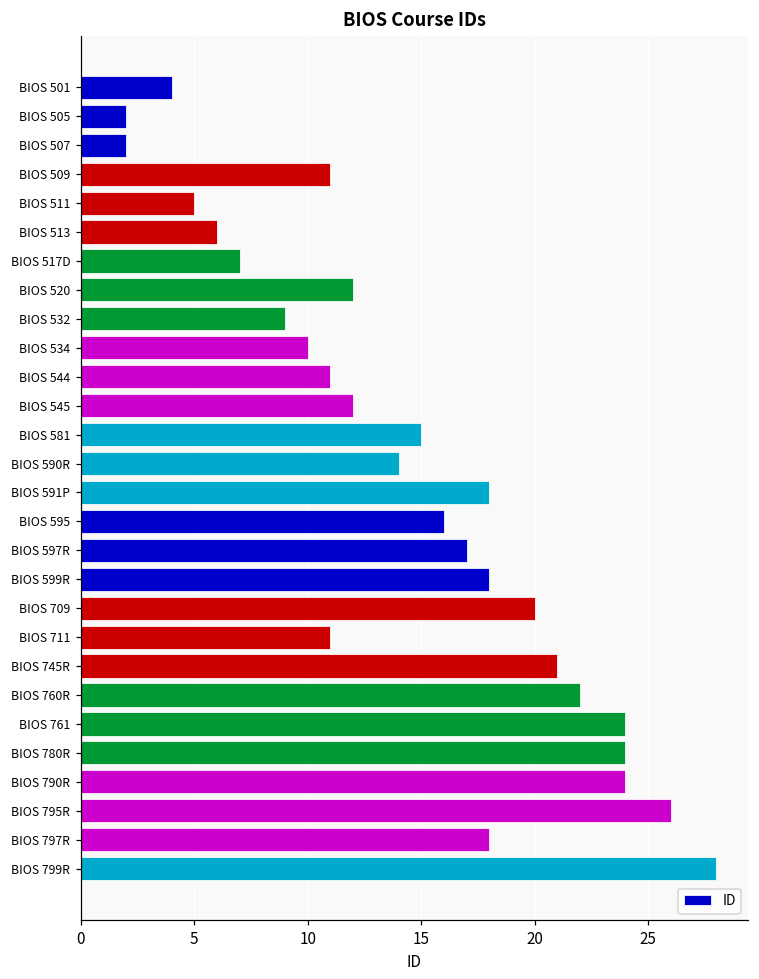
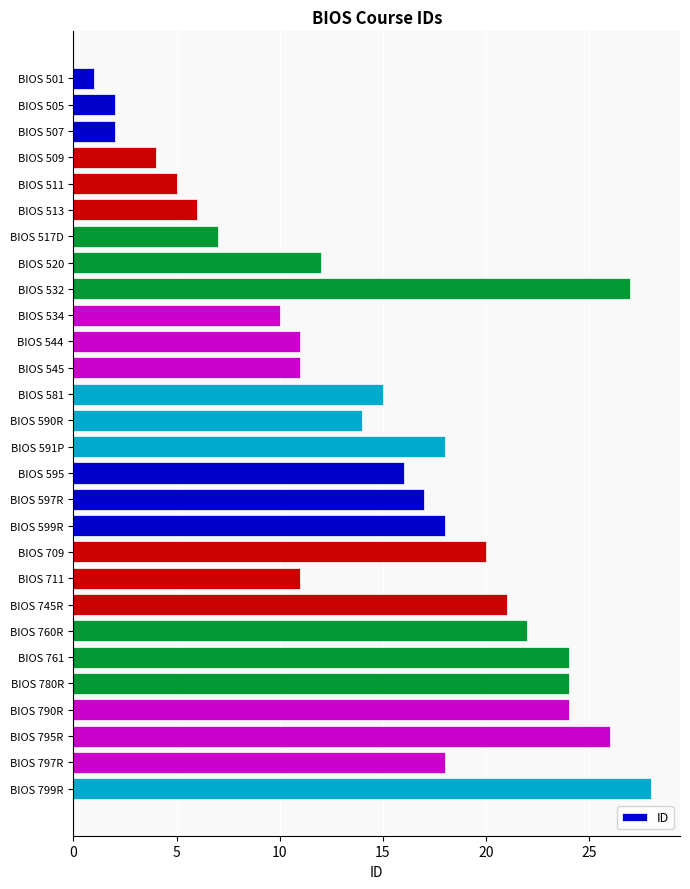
BIOS 501: 4 -> 1
BIOS 509: 11 -> 4
BIOS 532: 9 -> 27
BIOS 545: 12 -> 11
